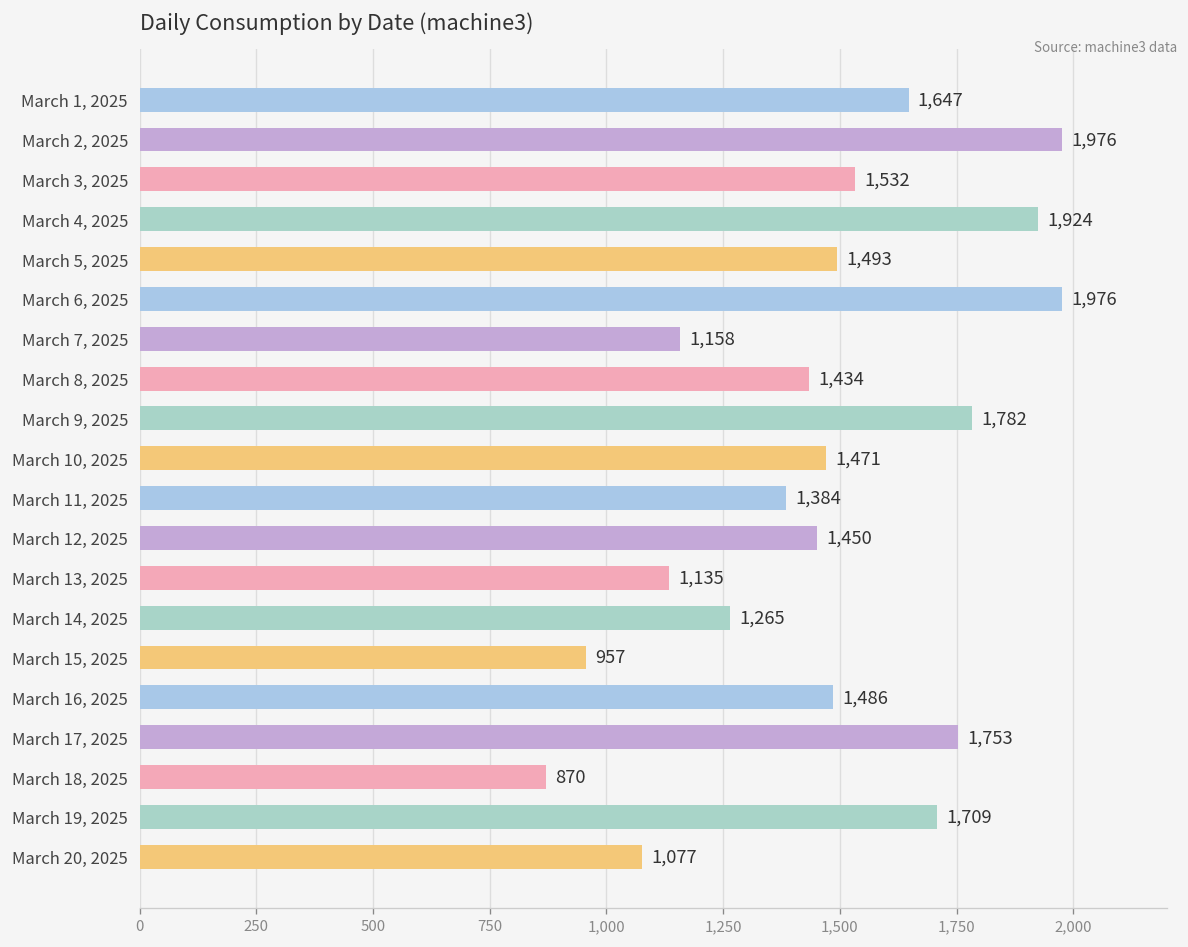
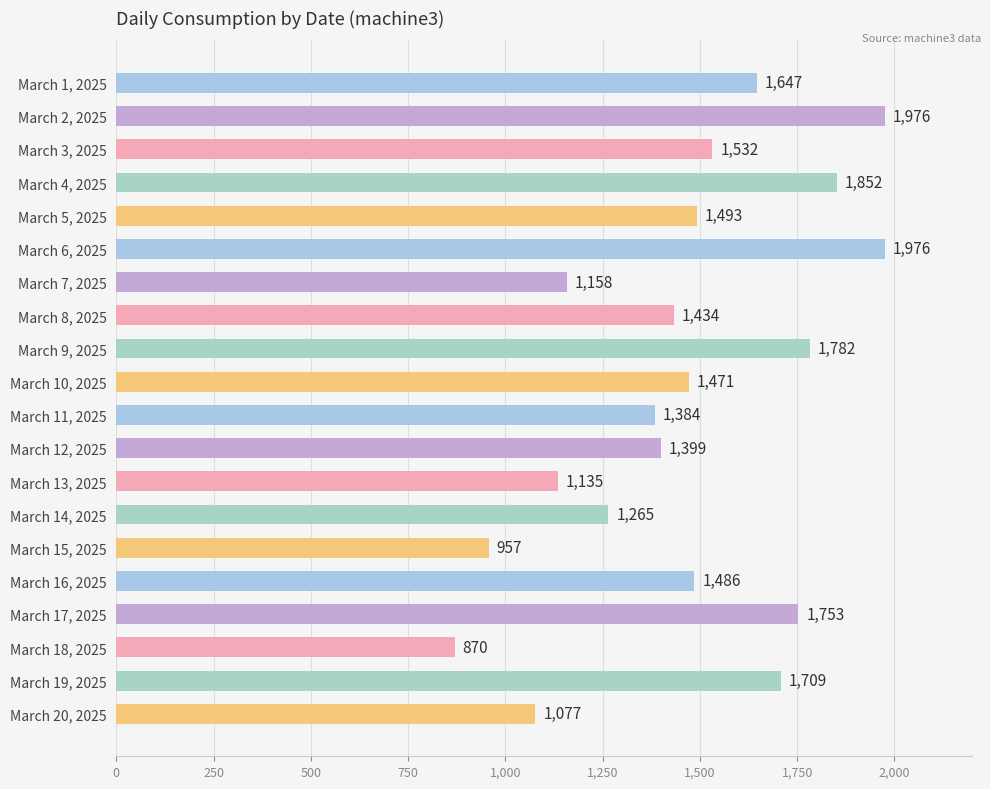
March 4, 2025: 1,924 -> 1,852
March 12, 2025: 1,450 -> 1,399
